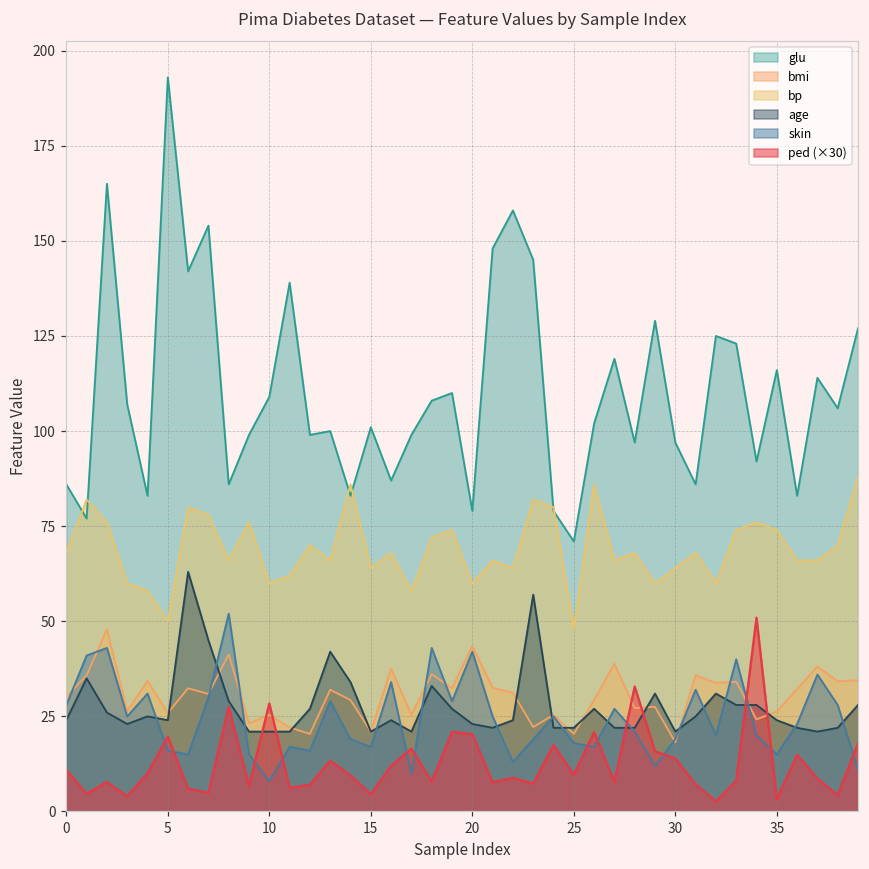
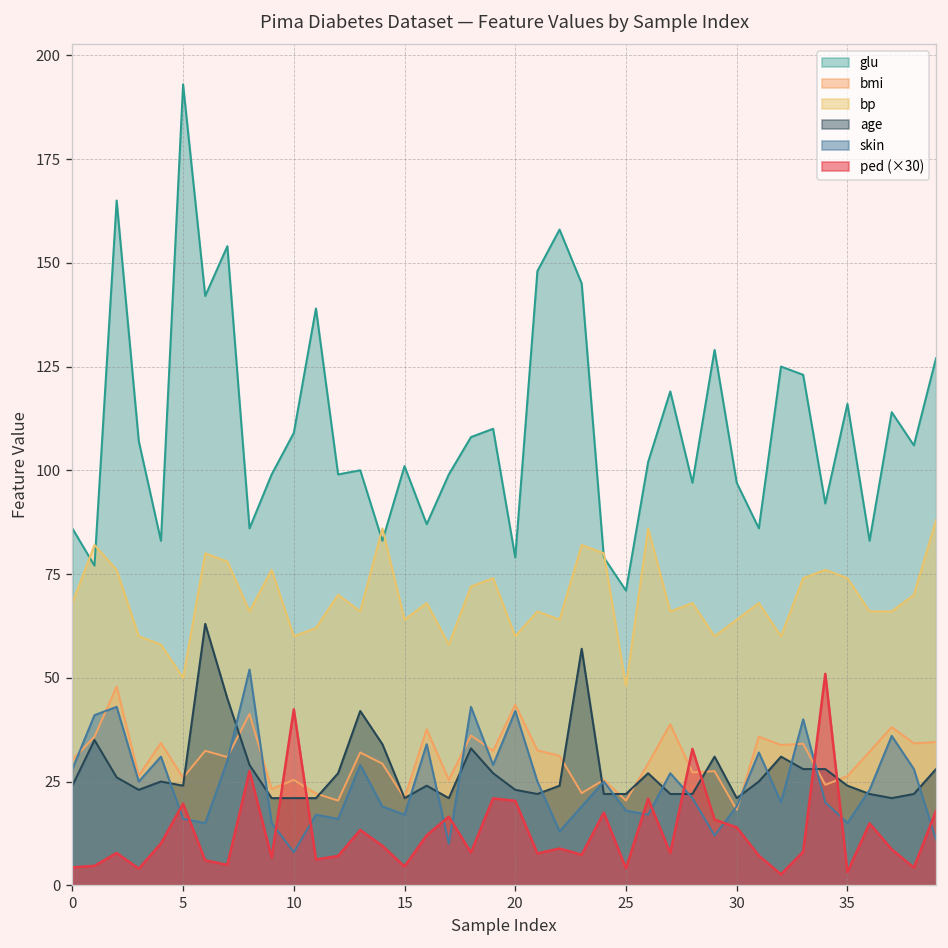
ped (×30), 0: 11 -> 4
ped (×30), 10: 28 -> 42
ped (×30), 25: 10 -> 4
